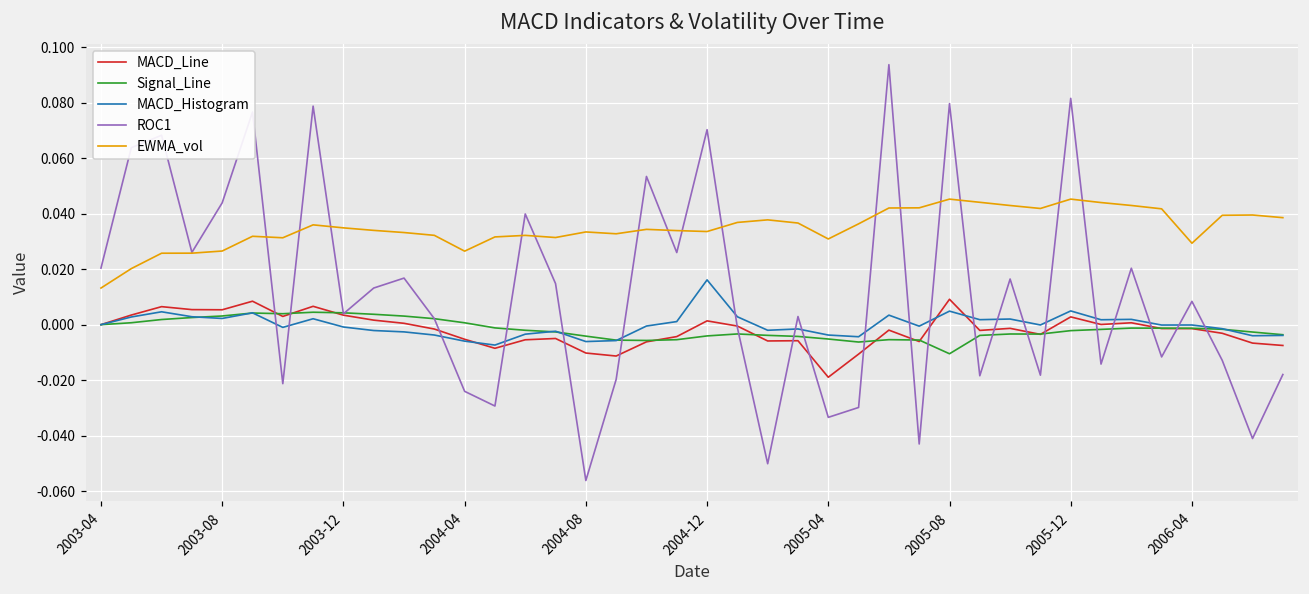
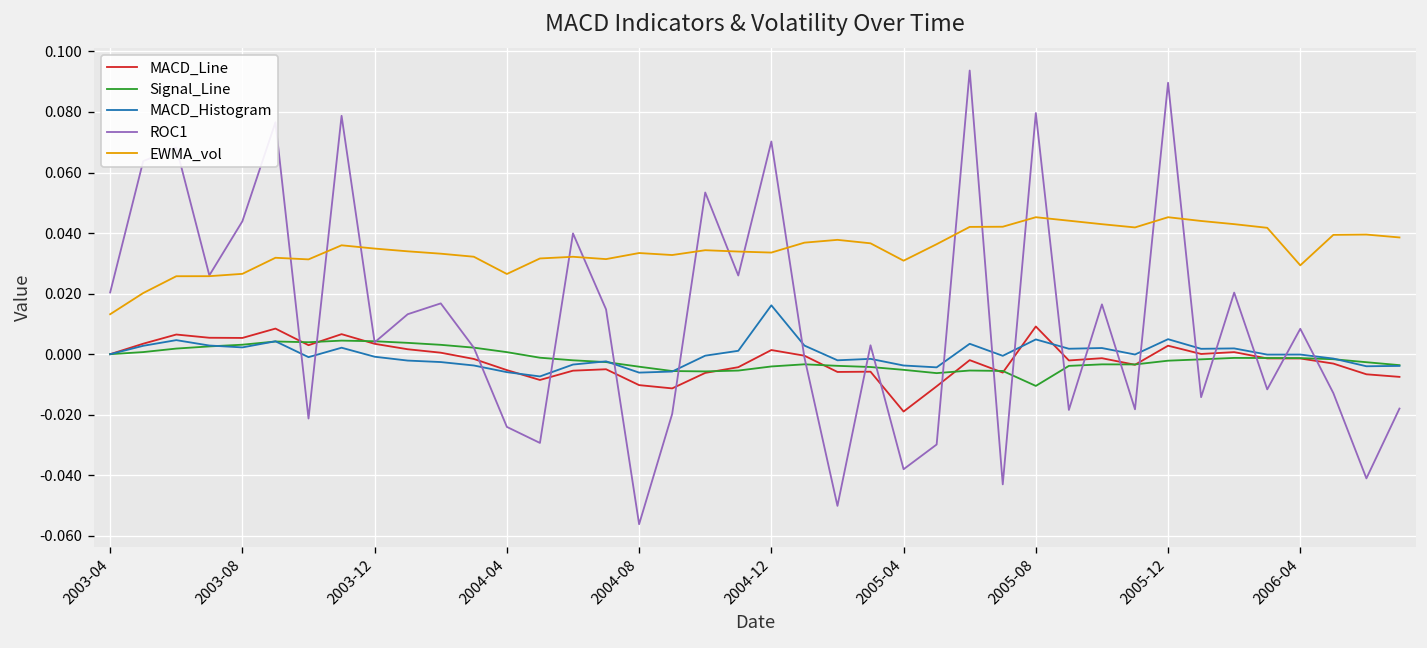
ROC1, 2005-04: -0.033 -> -0.038
ROC1, 2005-12: 0.082 -> 0.090
